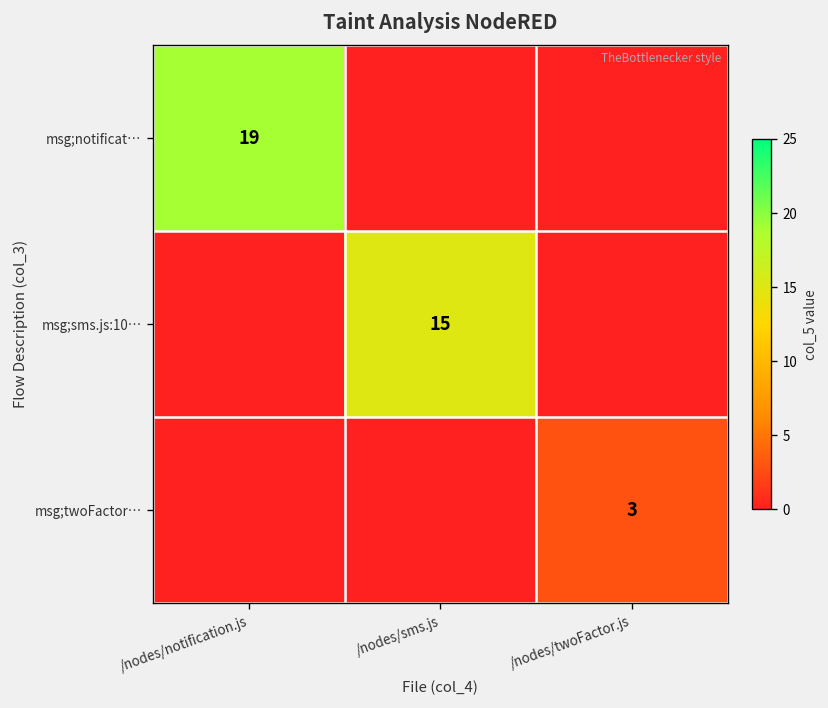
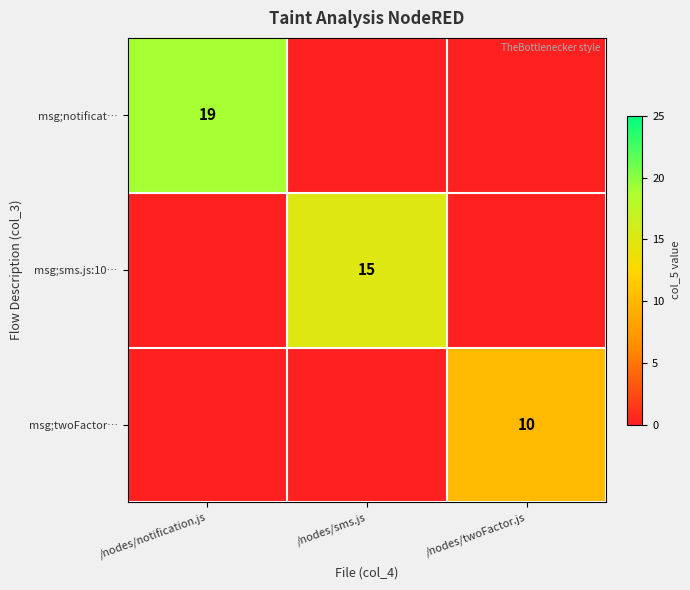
msg;twoFactor…, /nodes/twoFactor.js: 3 -> 10
